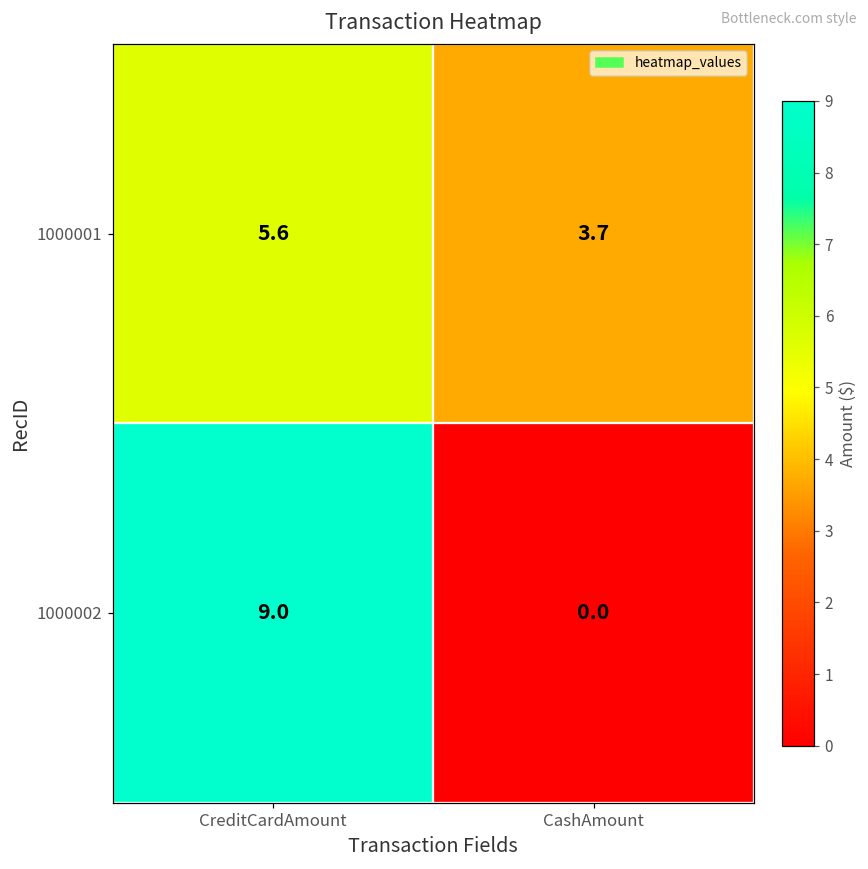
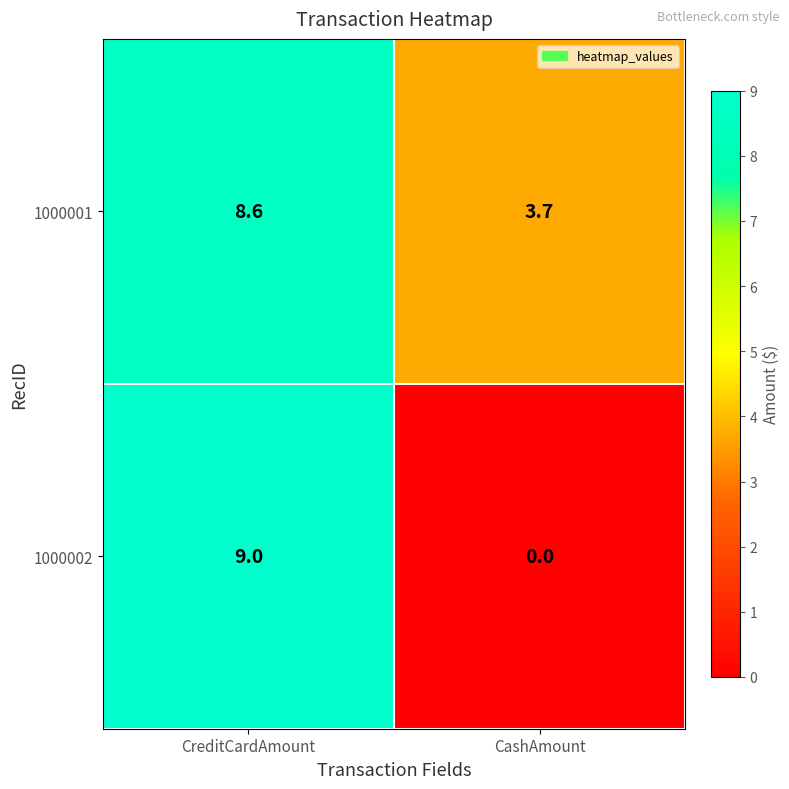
1000001, CreditCardAmount: 5.6 -> 8.6
